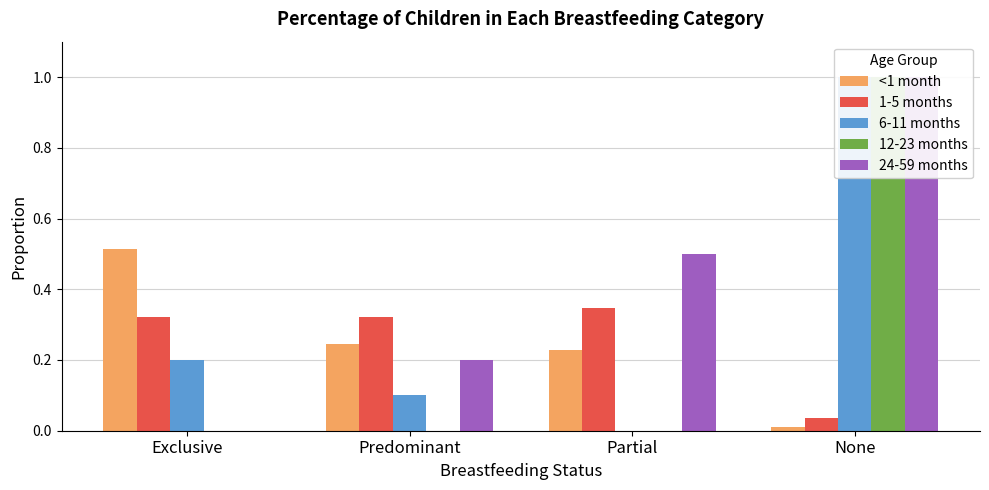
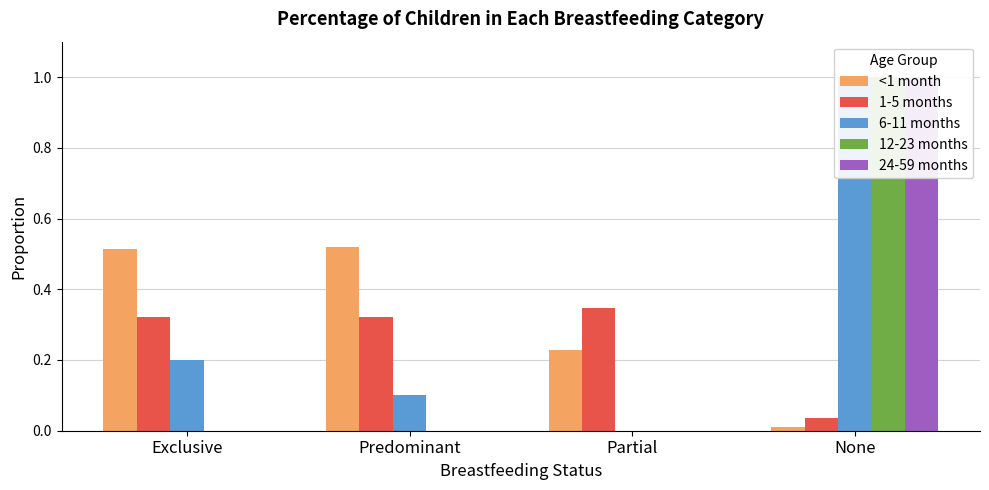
<1 month, Predominant: 0.25 -> 0.52
24-59 months, Predominant: 0.2 -> 0.0
24-59 months, Partial: 0.5 -> 0.0
